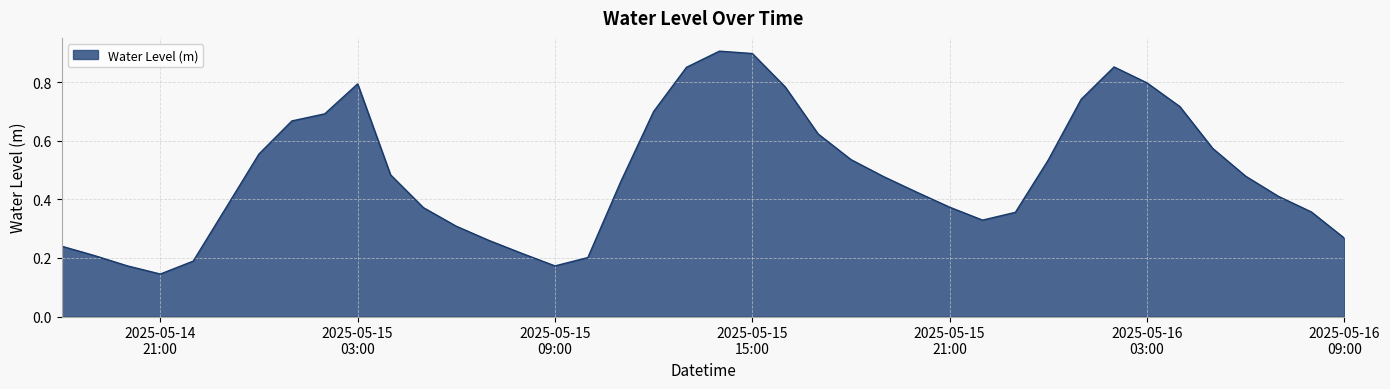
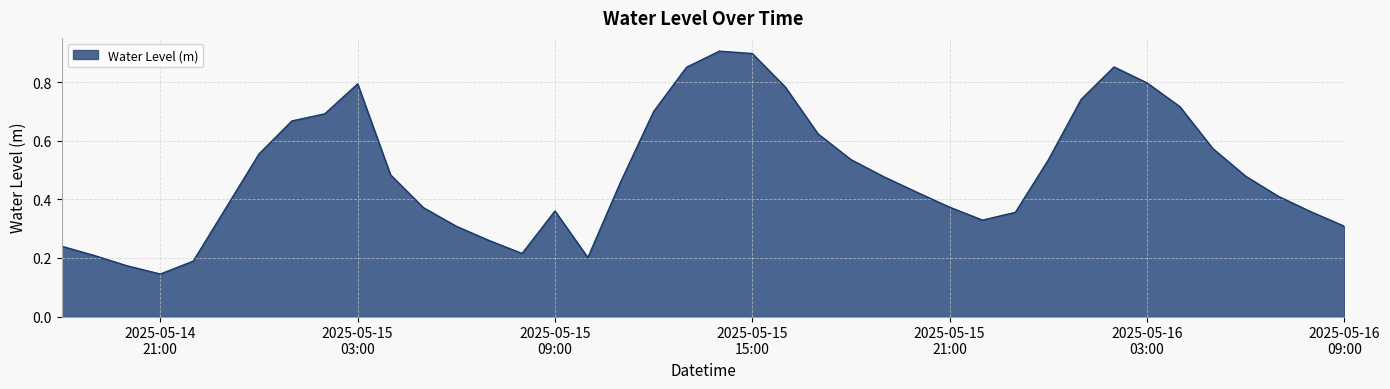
2025-05-15 09:00: 0.17 -> 0.36
2025-05-16 09:00: 0.27 -> 0.31
